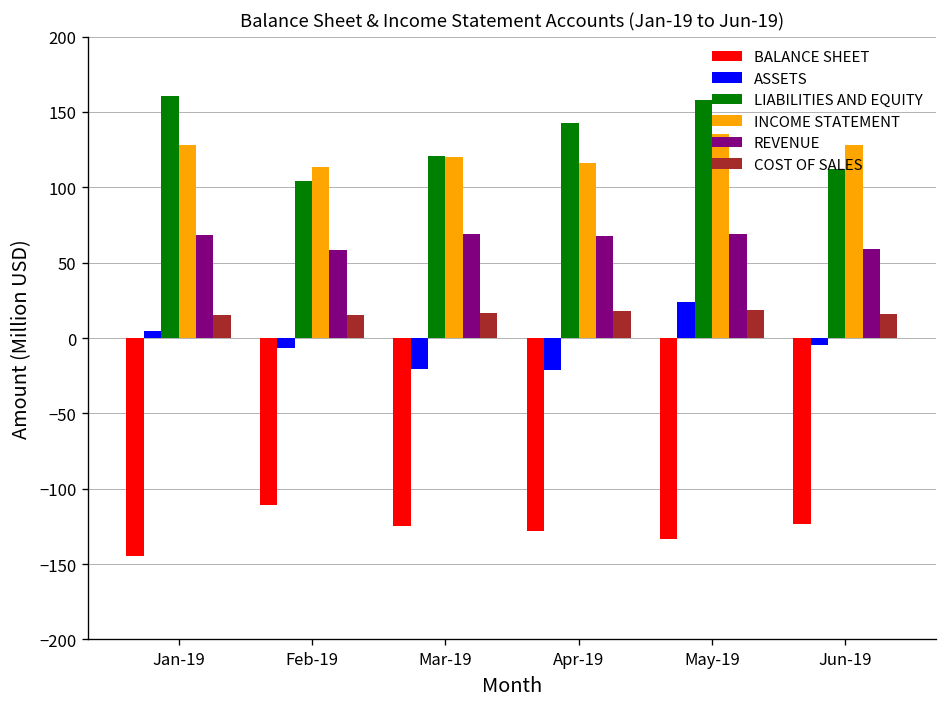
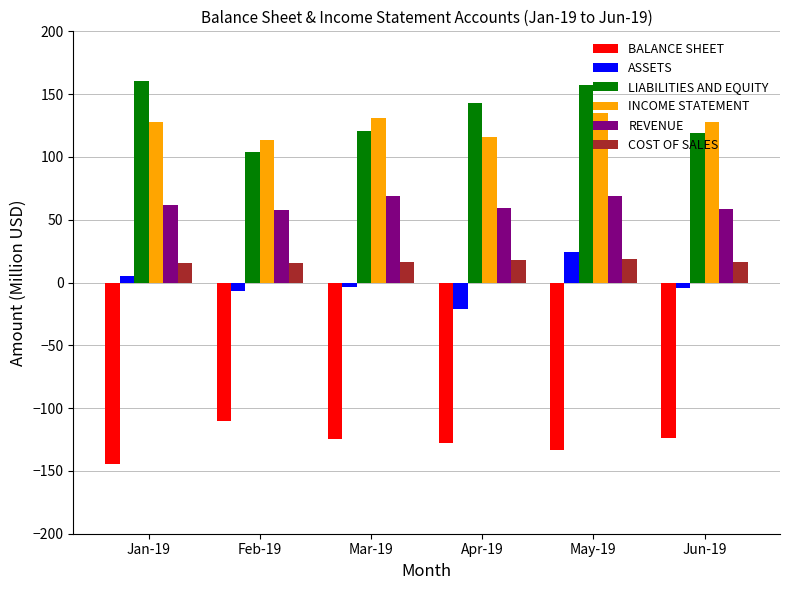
REVENUE, Jan-19: 68 -> 61
ASSETS, Mar-19: -21 -> -4
INCOME STATEMENT, Mar-19: 120 -> 131
REVENUE, Apr-19: 68 -> 59
LIABILITIES AND EQUITY, Jun-19: 112 -> 119
